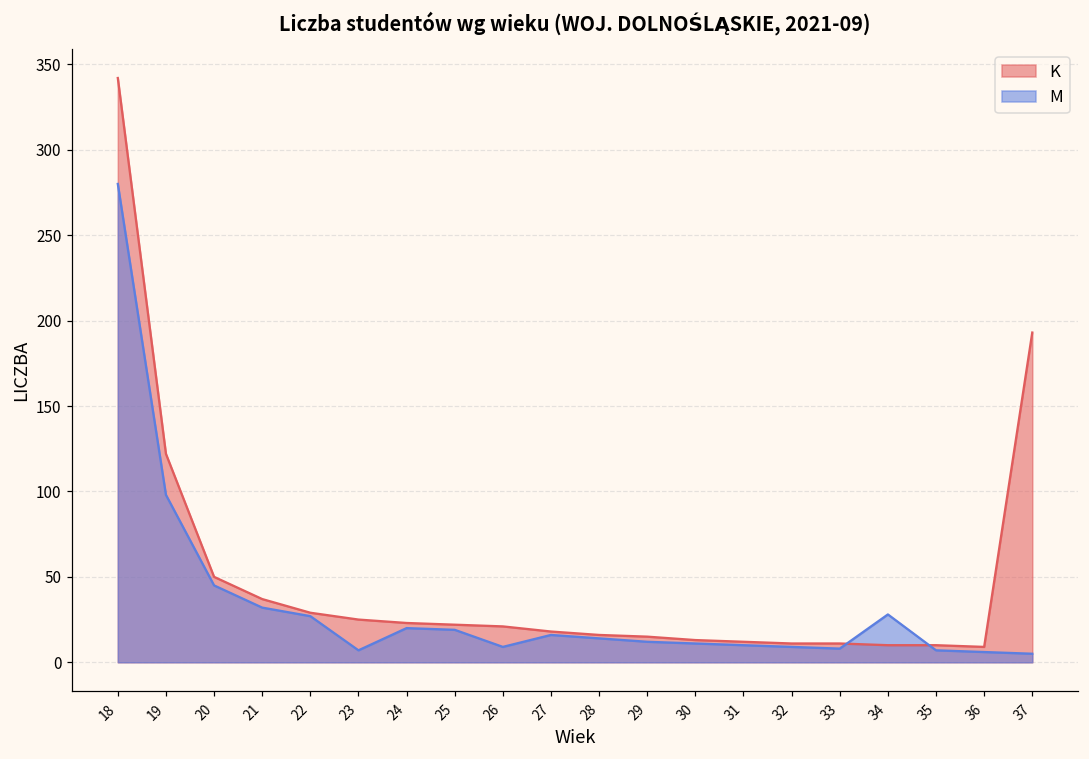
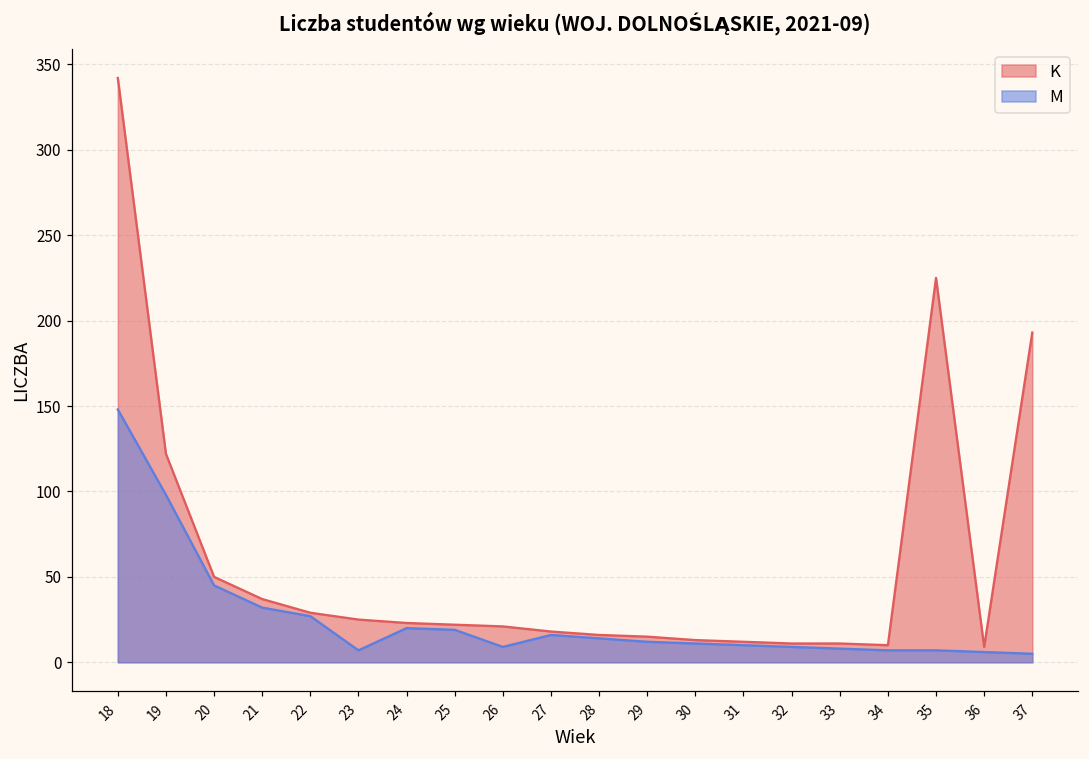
M, 18: 280 -> 148
M, 34: 28 -> 7
K, 35: 10 -> 225
